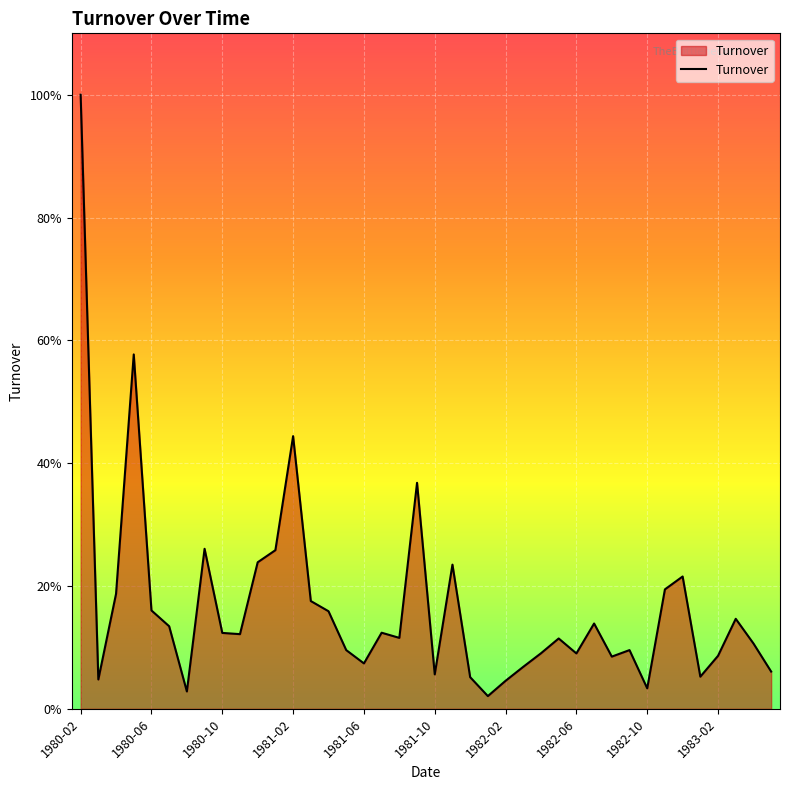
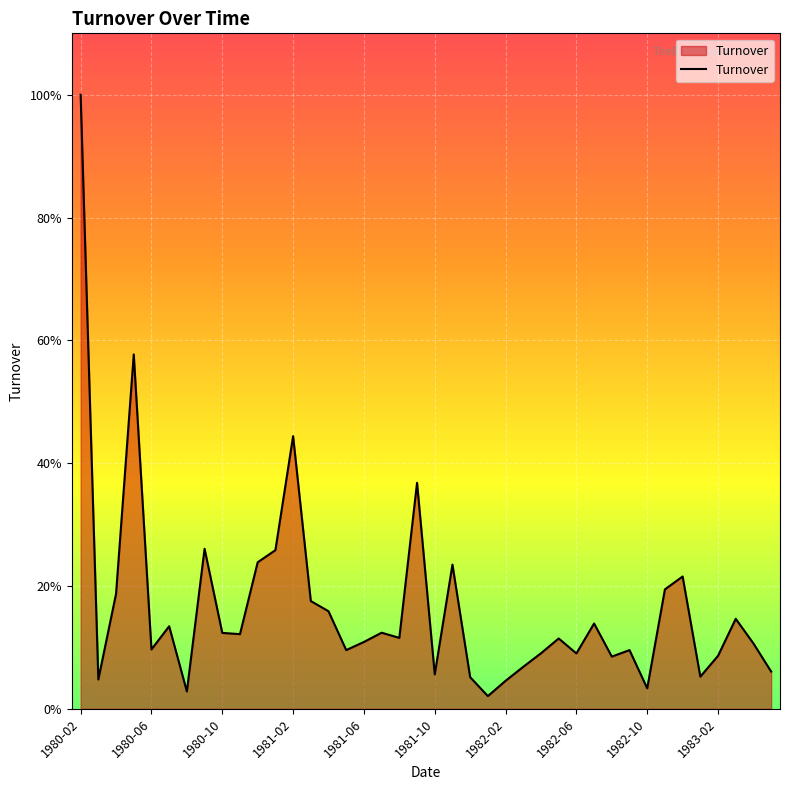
1980-06: 16% -> 10%
1981-06: 7% -> 11%
